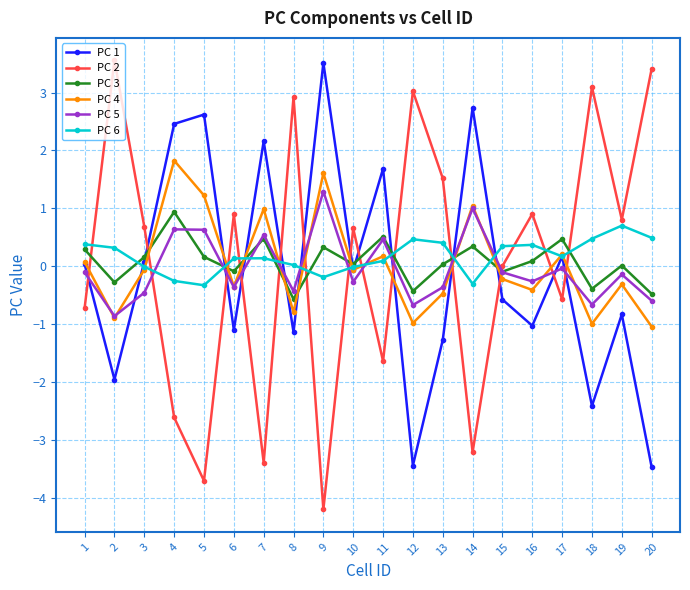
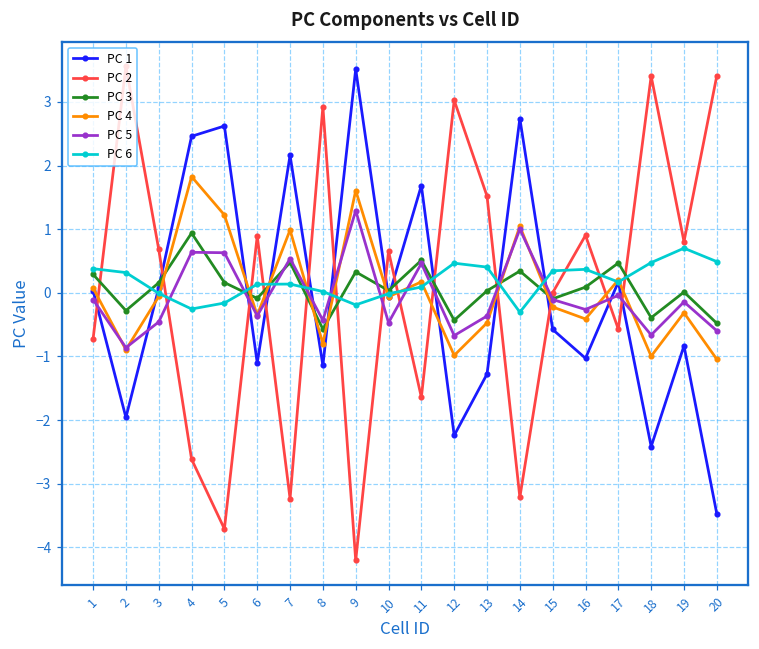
PC 6, 5: -0.3 -> -0.2
PC 2, 7: -3.4 -> -3.2
PC 5, 10: -0.3 -> -0.5
PC 1, 12: -3.4 -> -2.2
PC 2, 18: 3.1 -> 3.4
